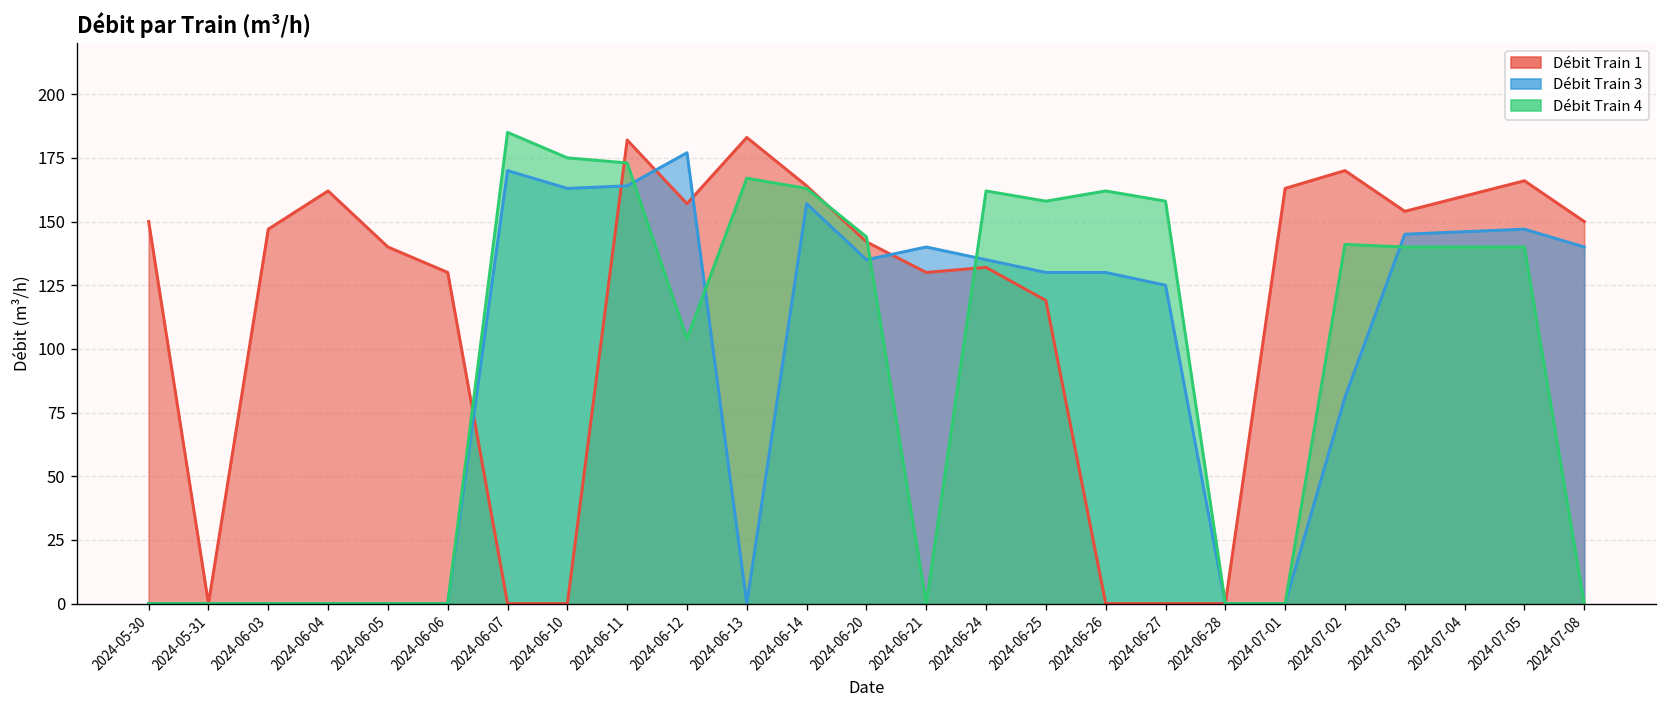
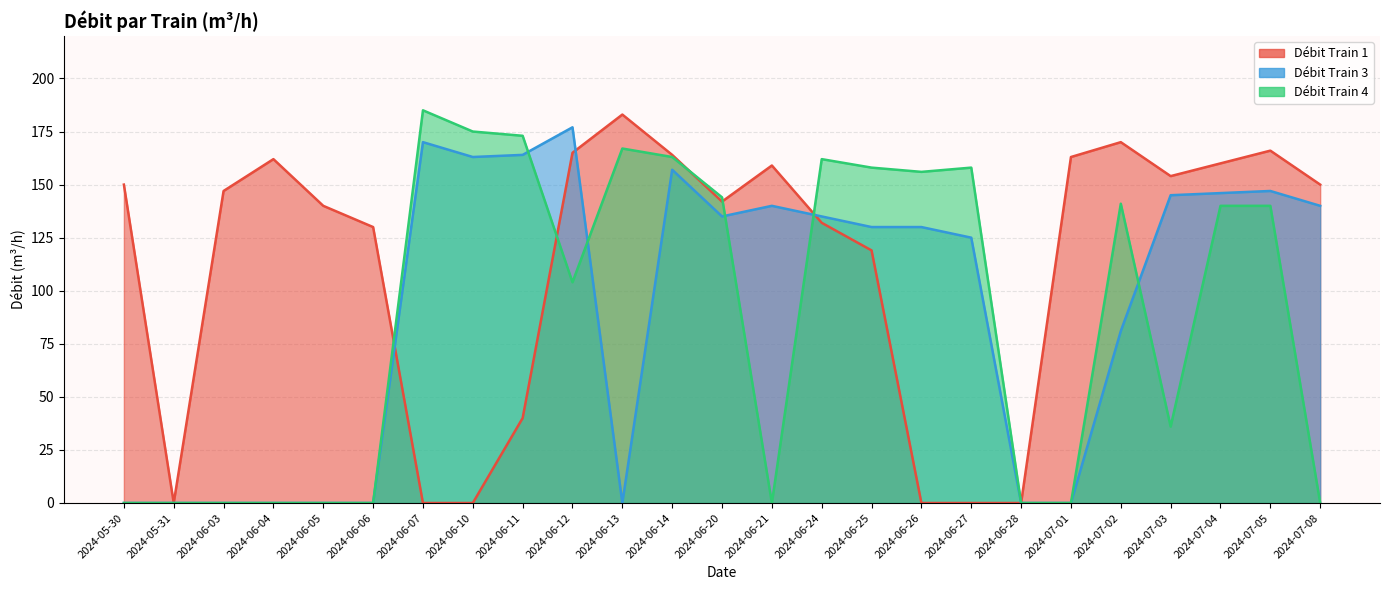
Débit Train 1, 2024-06-11: 182 -> 40
Débit Train 1, 2024-06-12: 157 -> 165
Débit Train 1, 2024-06-21: 130 -> 159
Débit Train 4, 2024-06-26: 162 -> 156
Débit Train 4, 2024-07-03: 140 -> 36
